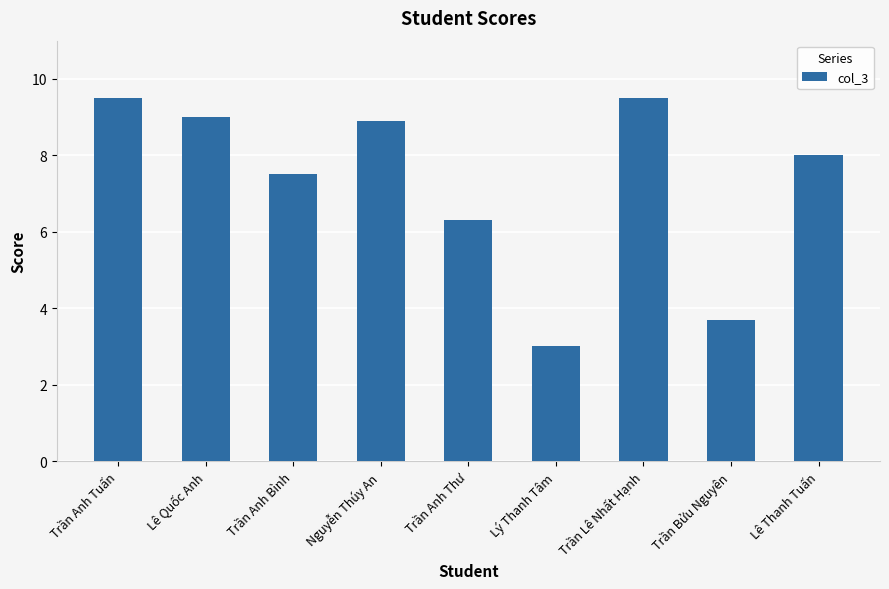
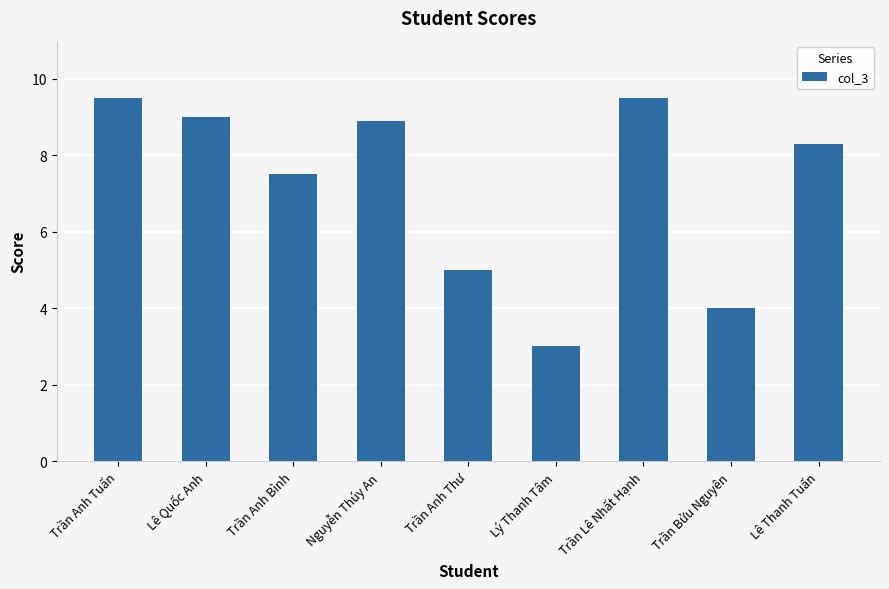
Trần Anh Thư: 6.3 -> 5.0
Trần Bửu Nguyên: 3.7 -> 4.0
Lê Thanh Tuấn: 8.0 -> 8.3
